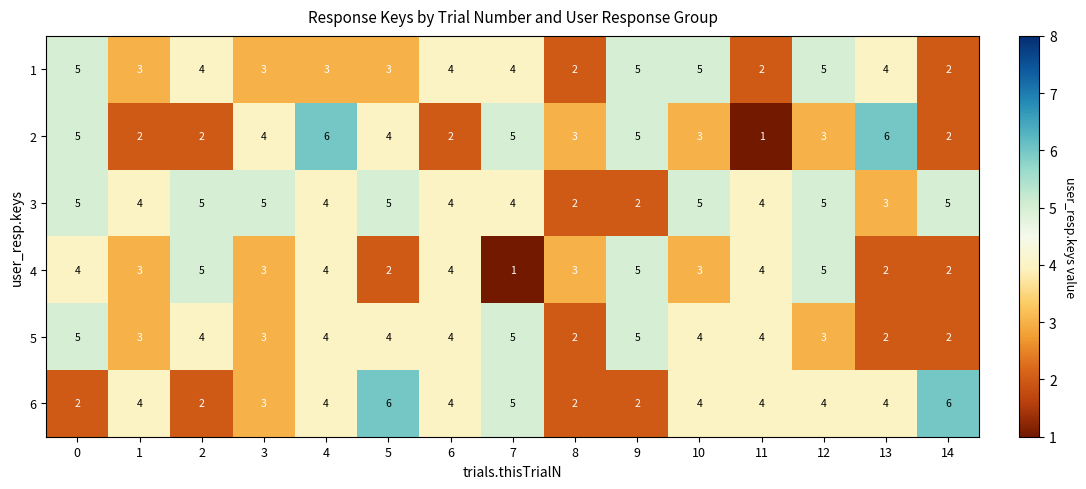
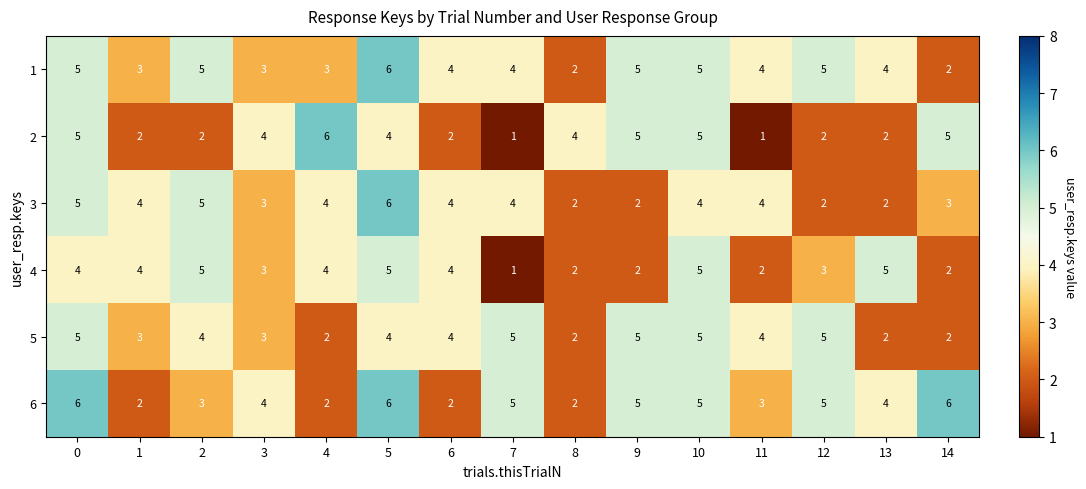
1, 2: 4 -> 5
1, 5: 3 -> 6
1, 11: 2 -> 4
2, 7: 5 -> 1
2, 8: 3 -> 4
2, 10: 3 -> 5
2, 12: 3 -> 2
2, 13: 6 -> 2
2, 14: 2 -> 5
3, 3: 5 -> 3
3, 5: 5 -> 6
3, 10: 5 -> 4
3, 12: 5 -> 2
3, 13: 3 -> 2
3, 14: 5 -> 3
4, 1: 3 -> 4
4, 5: 2 -> 5
4, 8: 3 -> 2
4, 9: 5 -> 2
4, 10: 3 -> 5
4, 11: 4 -> 2
4, 12: 5 -> 3
4, 13: 2 -> 5
5, 4: 4 -> 2
5, 10: 4 -> 5
5, 12: 3 -> 5
6, 0: 2 -> 6
6, 1: 4 -> 2
6, 2: 2 -> 3
6, 3: 3 -> 4
6, 4: 4 -> 2
6, 6: 4 -> 2
6, 9: 2 -> 5
6, 10: 4 -> 5
6, 11: 4 -> 3
6, 12: 4 -> 5
